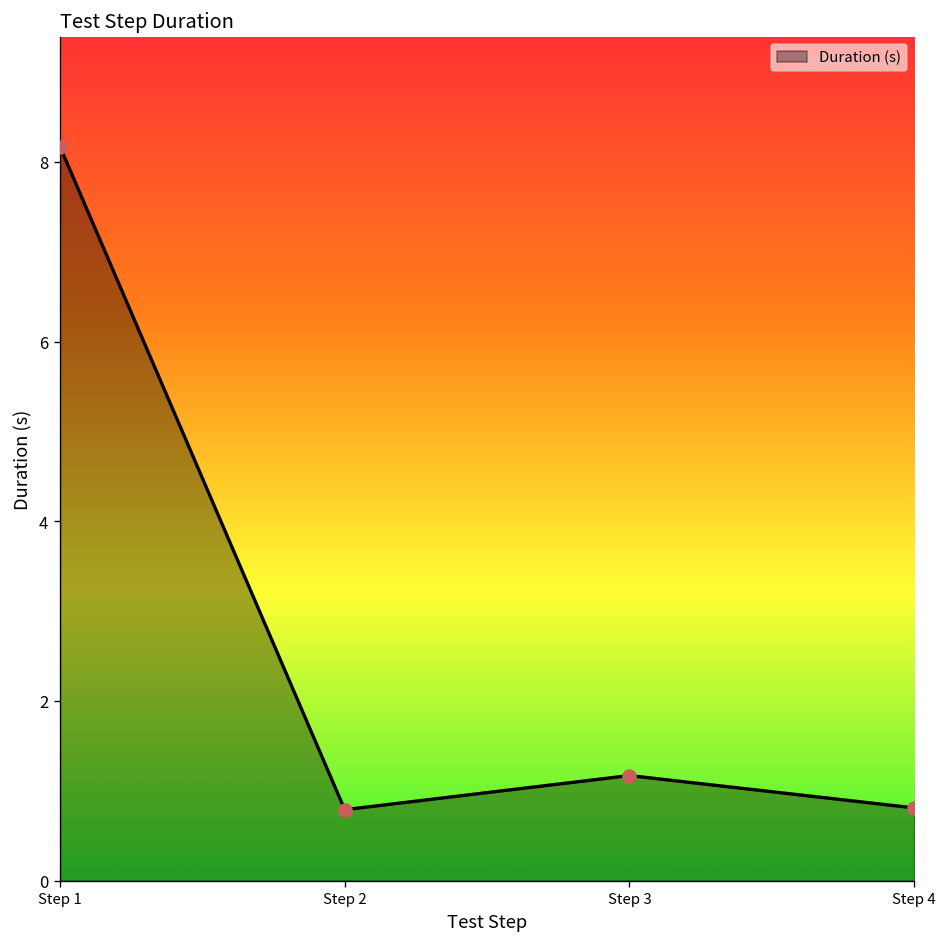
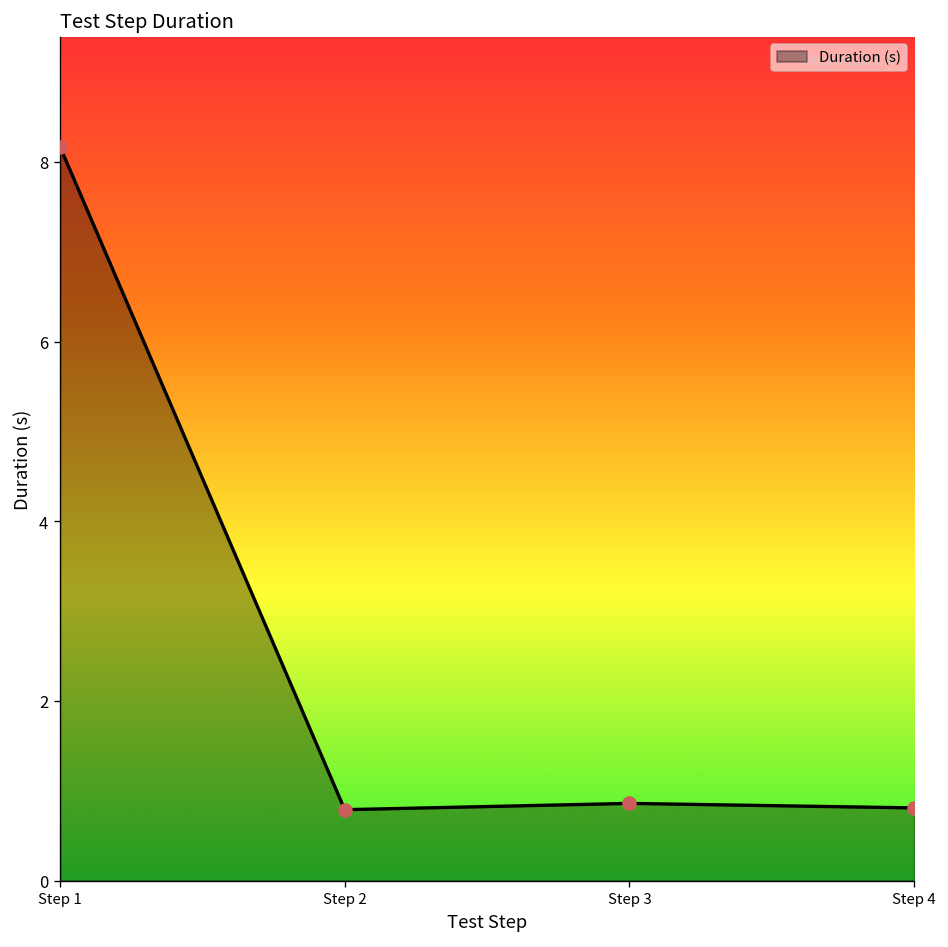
Step 3: 1.2 -> 0.9
